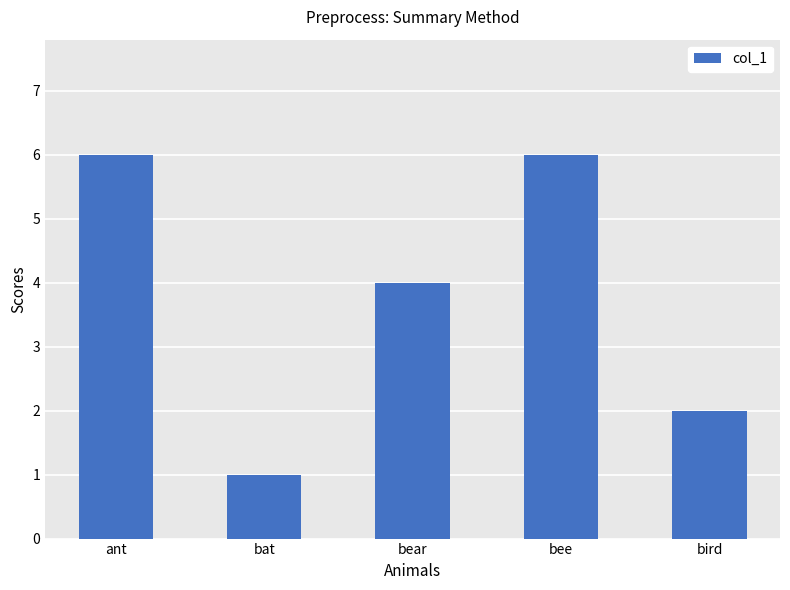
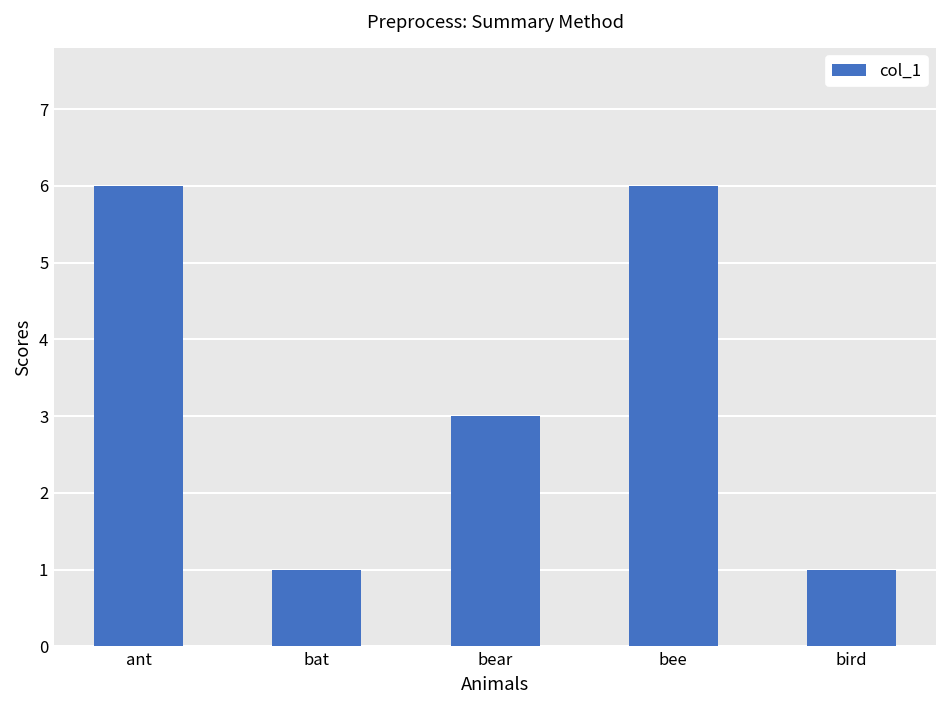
bear: 4 -> 3
bird: 2 -> 1
